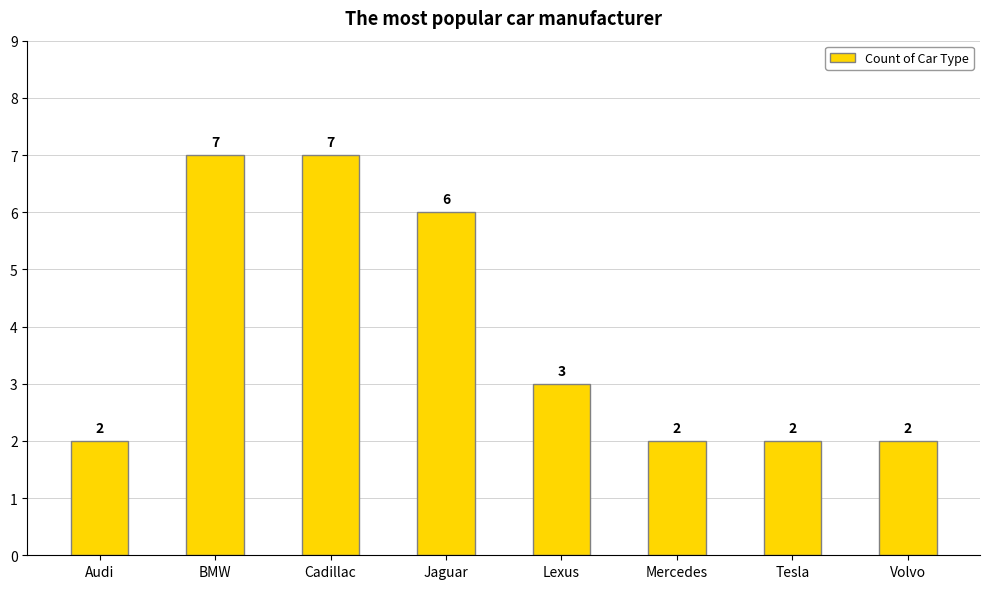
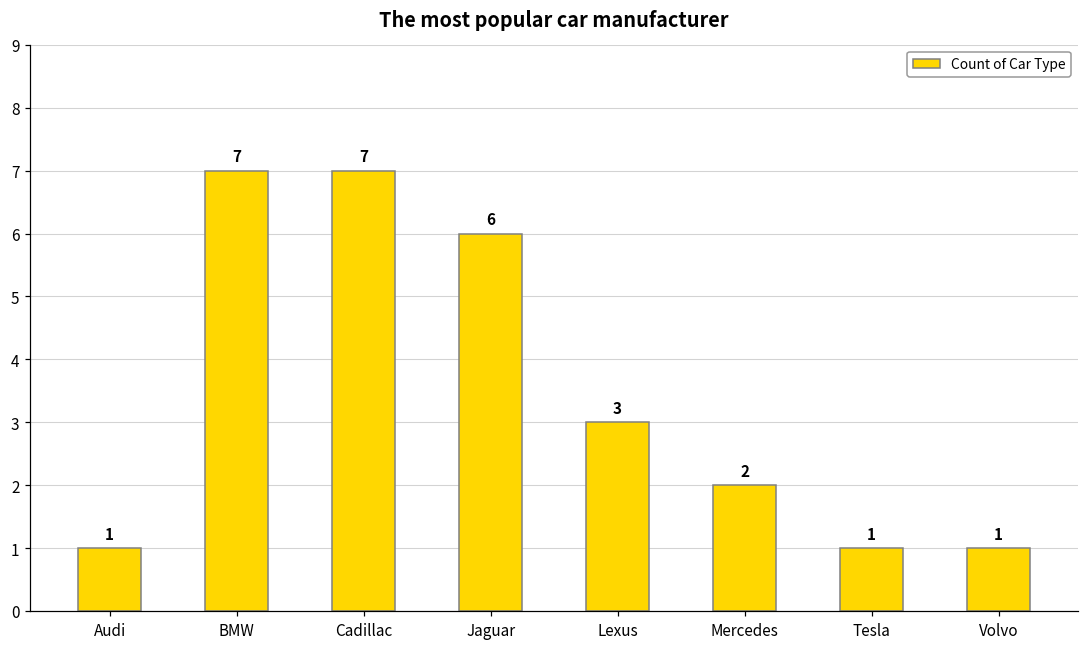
Audi: 2 -> 1
Tesla: 2 -> 1
Volvo: 2 -> 1
